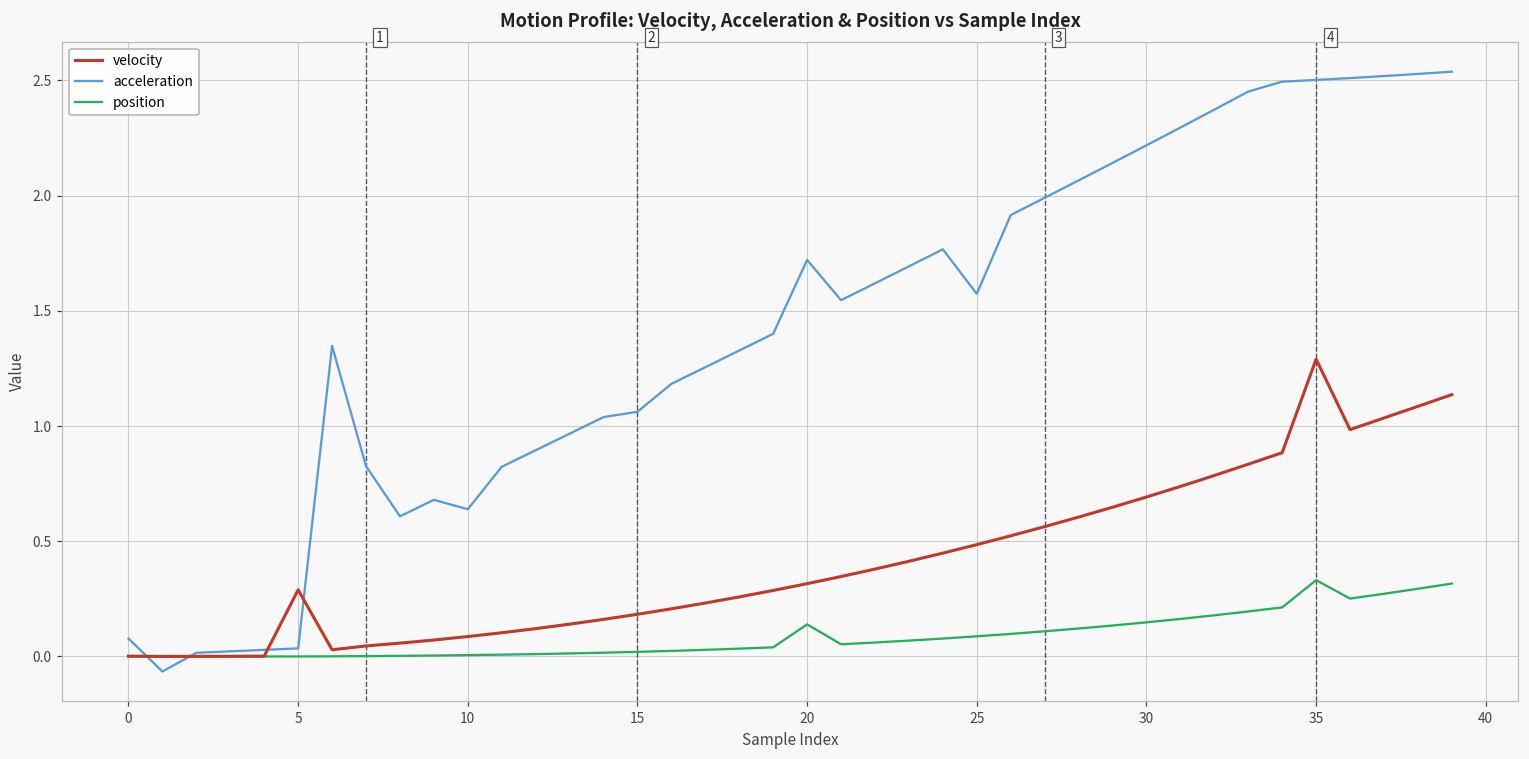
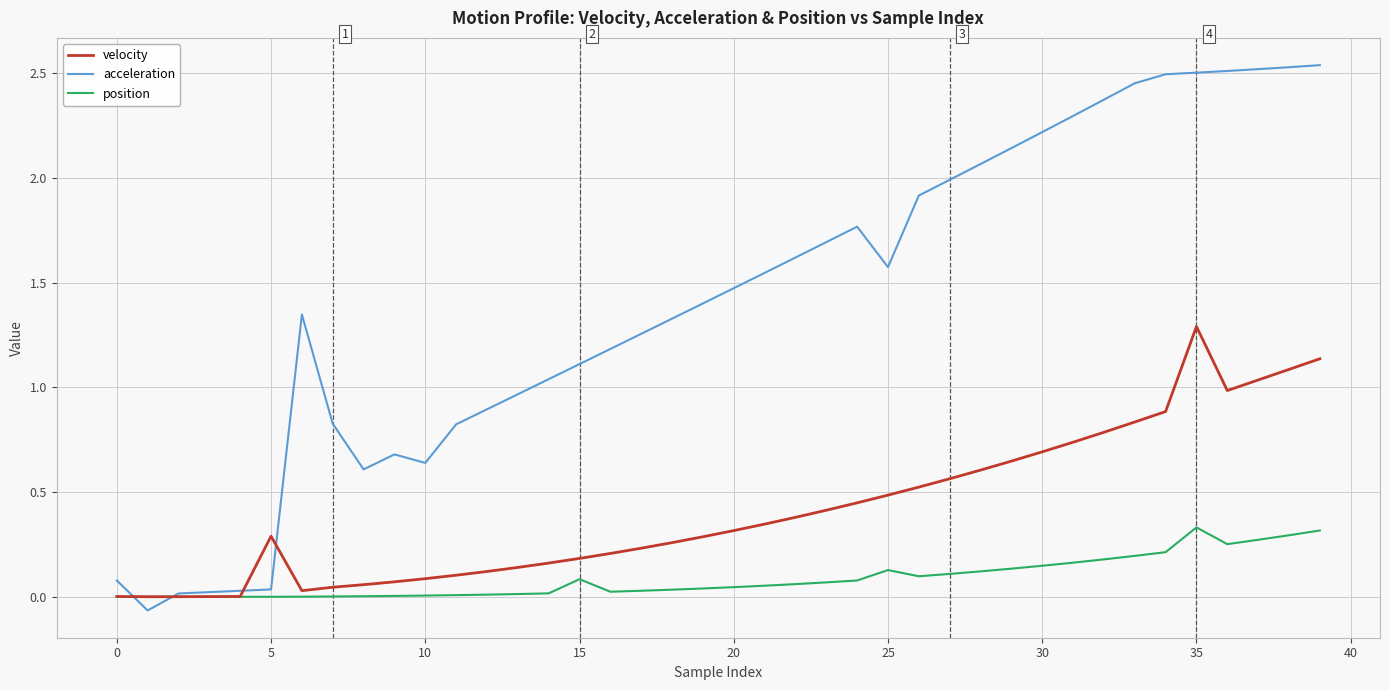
acceleration, 15: 1.06 -> 1.11
position, 15: 0.02 -> 0.08
acceleration, 20: 1.72 -> 1.47
position, 20: 0.14 -> 0.05
position, 25: 0.09 -> 0.13
